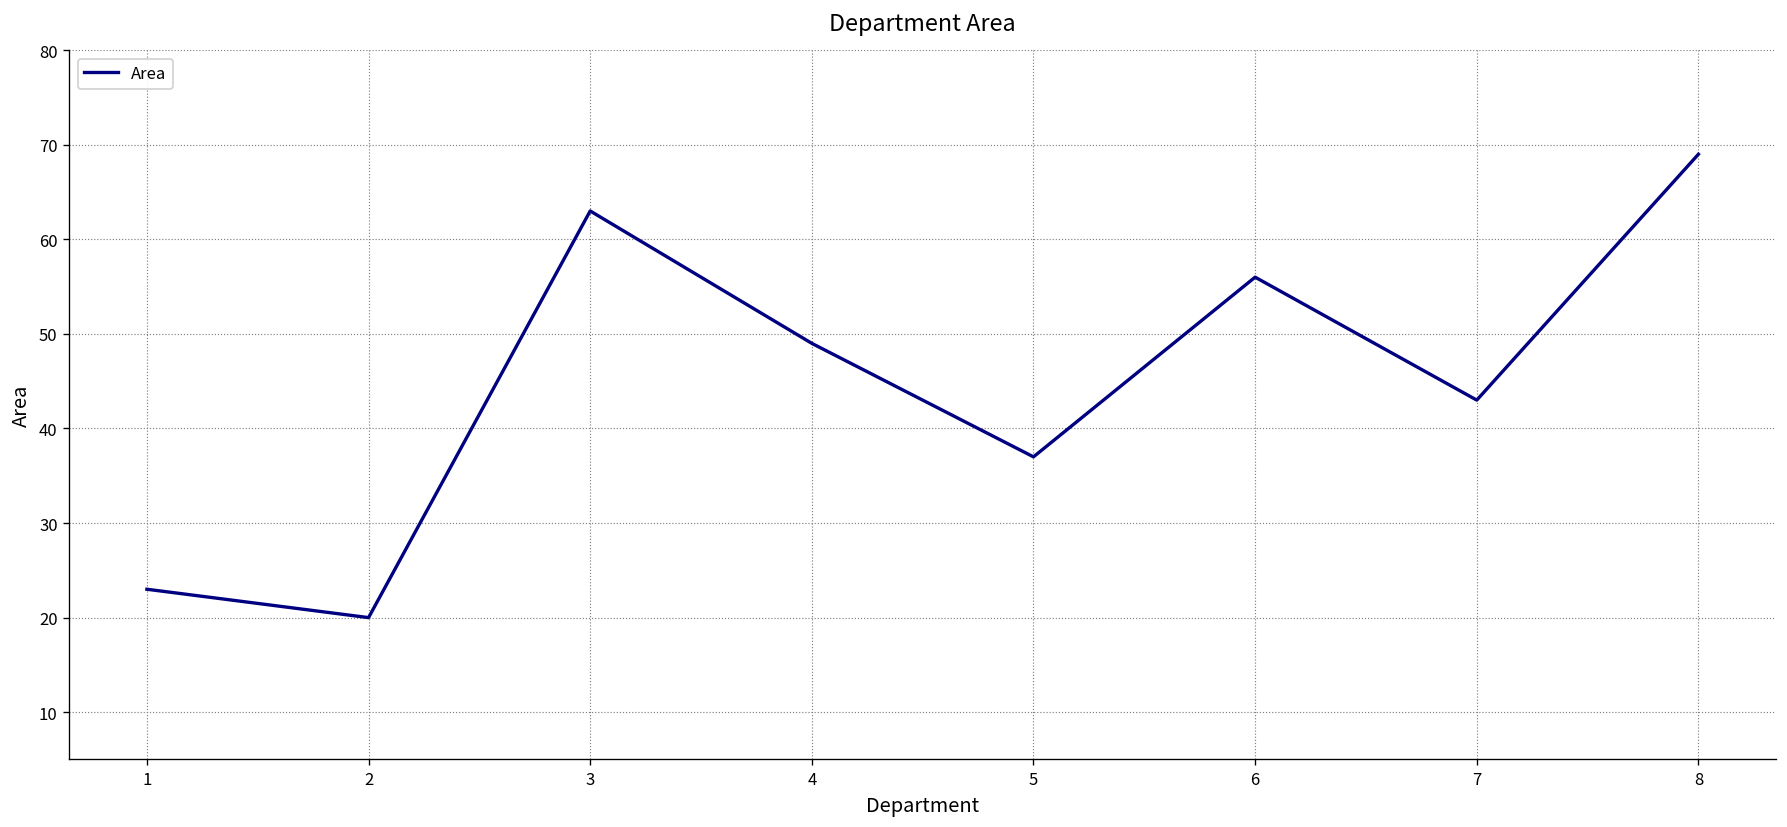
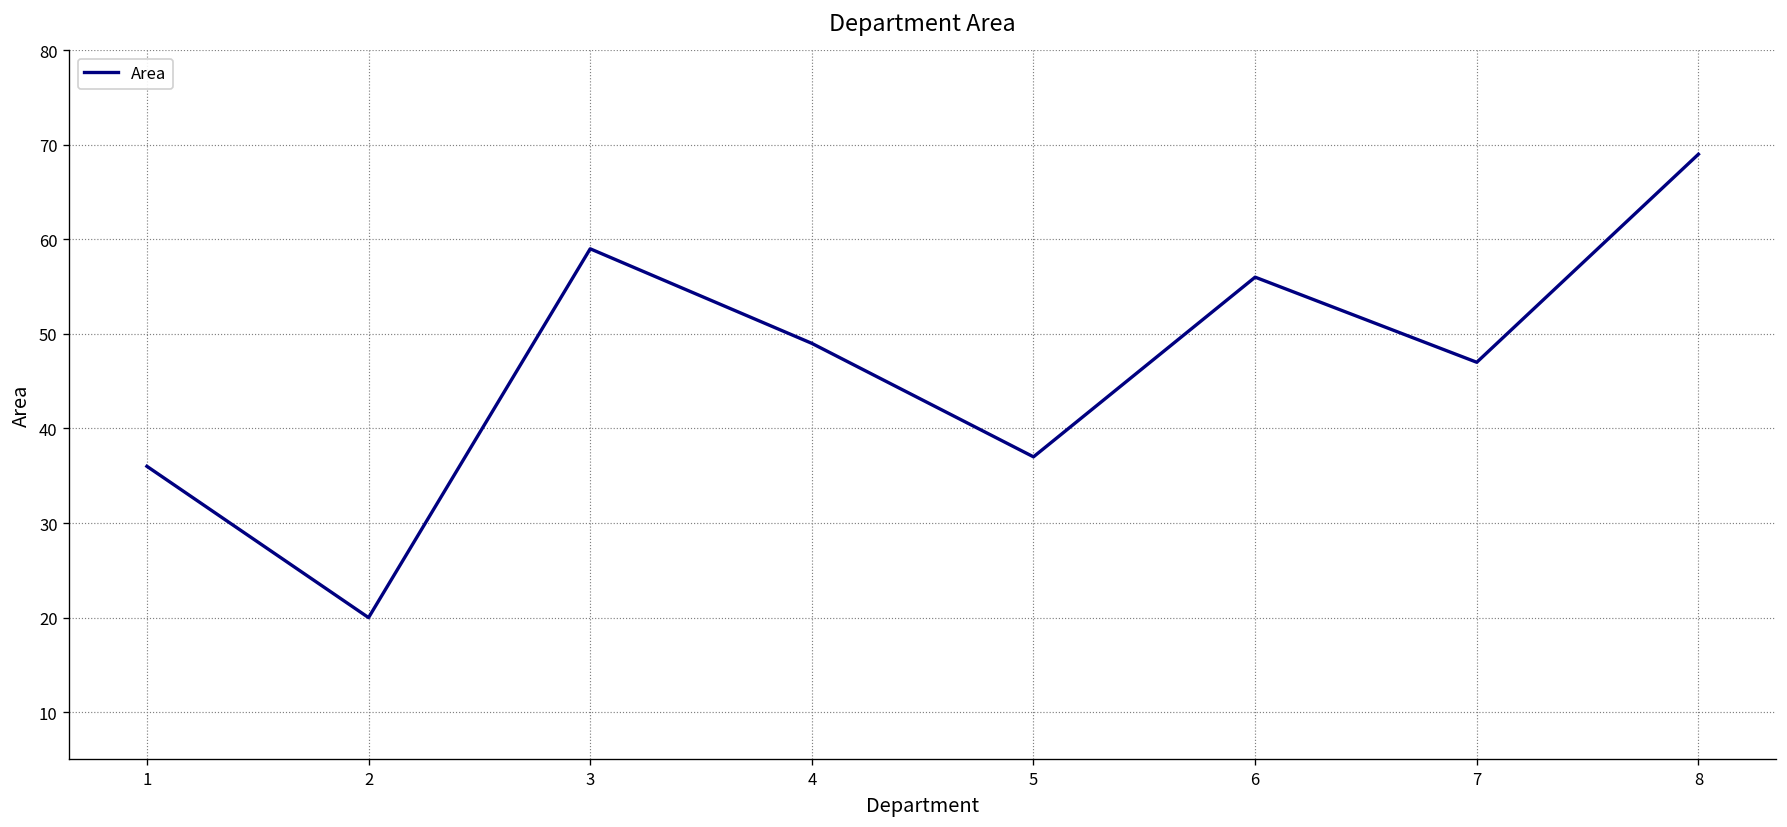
1: 23 -> 36
3: 63 -> 59
7: 43 -> 47
